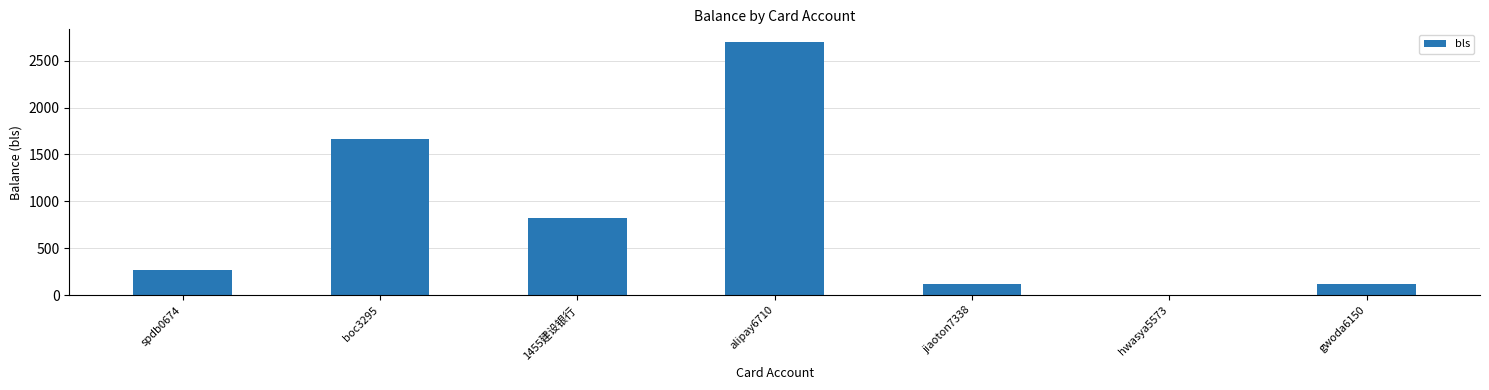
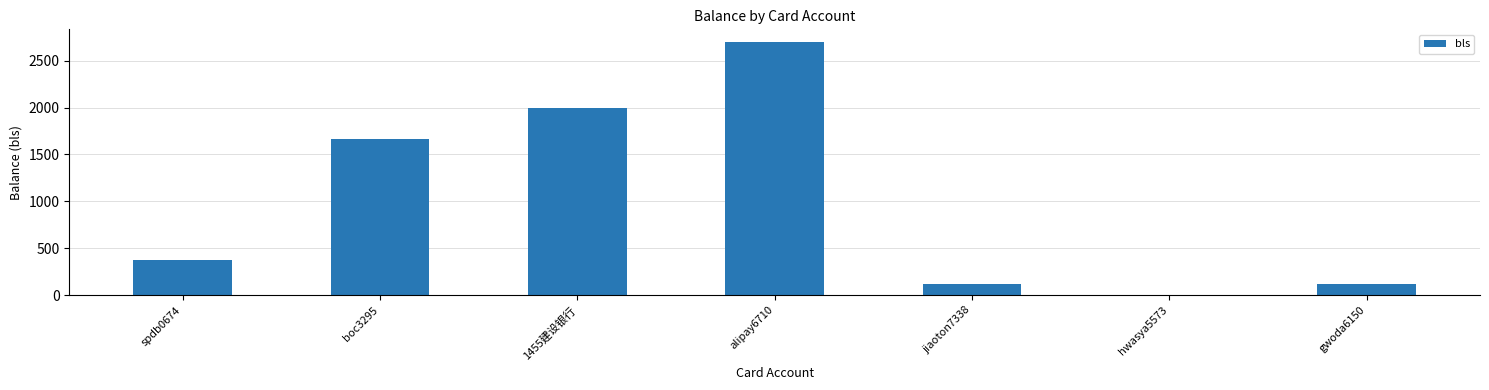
spdb0674: 300 -> 400
1455建设银行: 800 -> 2000
